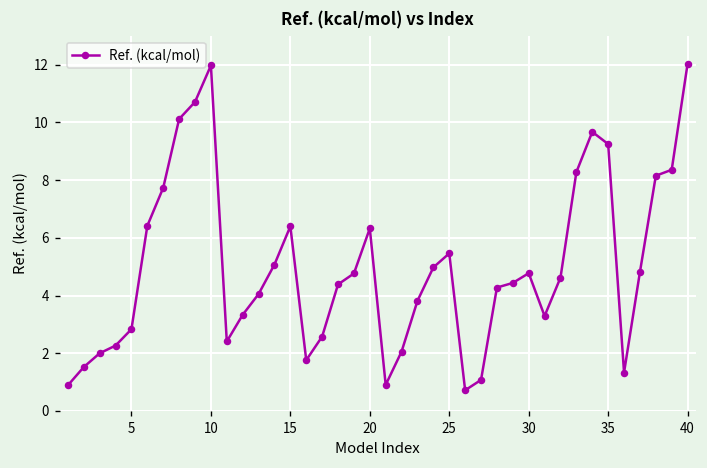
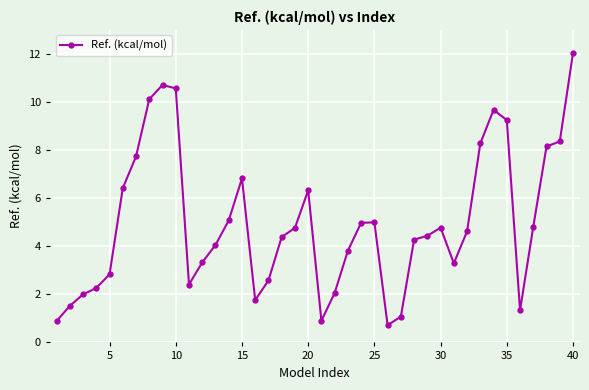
10: 12.0 -> 10.6
15: 6.4 -> 6.8
25: 5.5 -> 5.0
